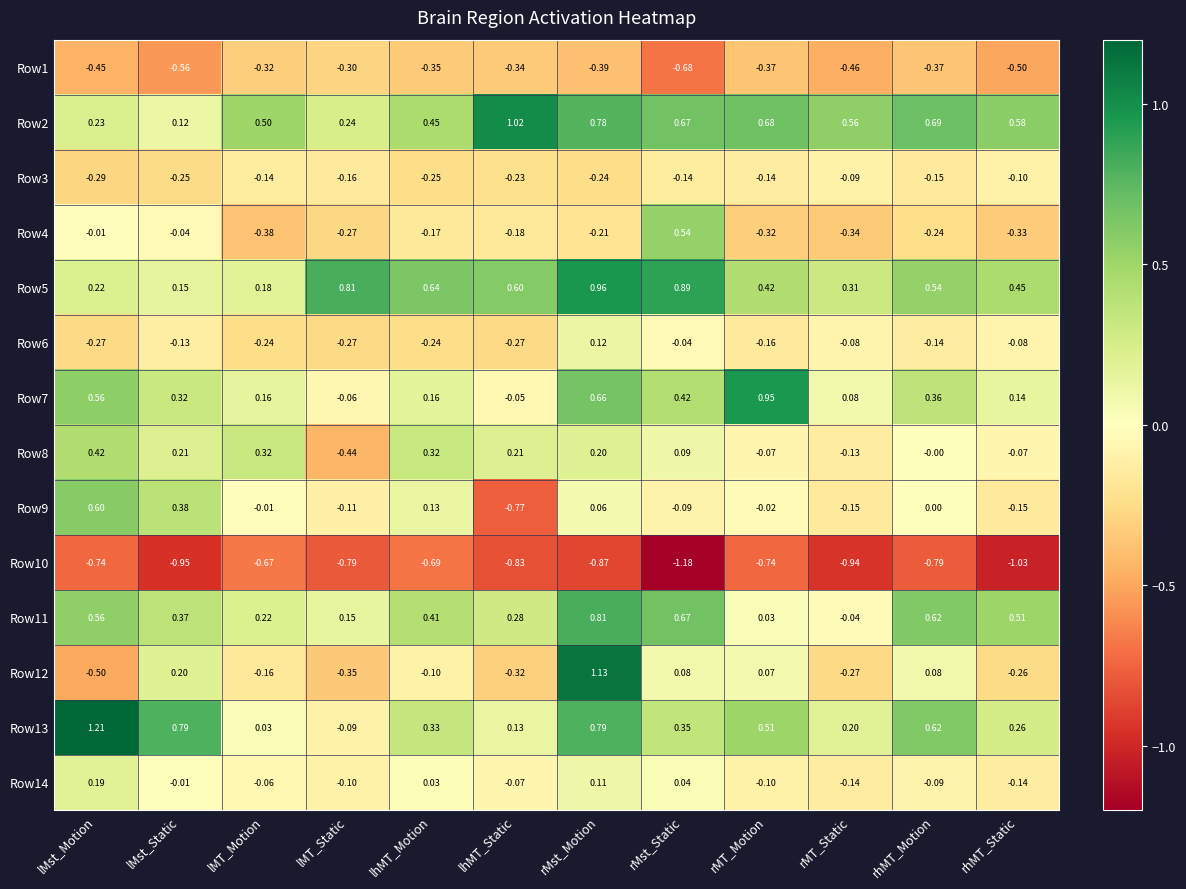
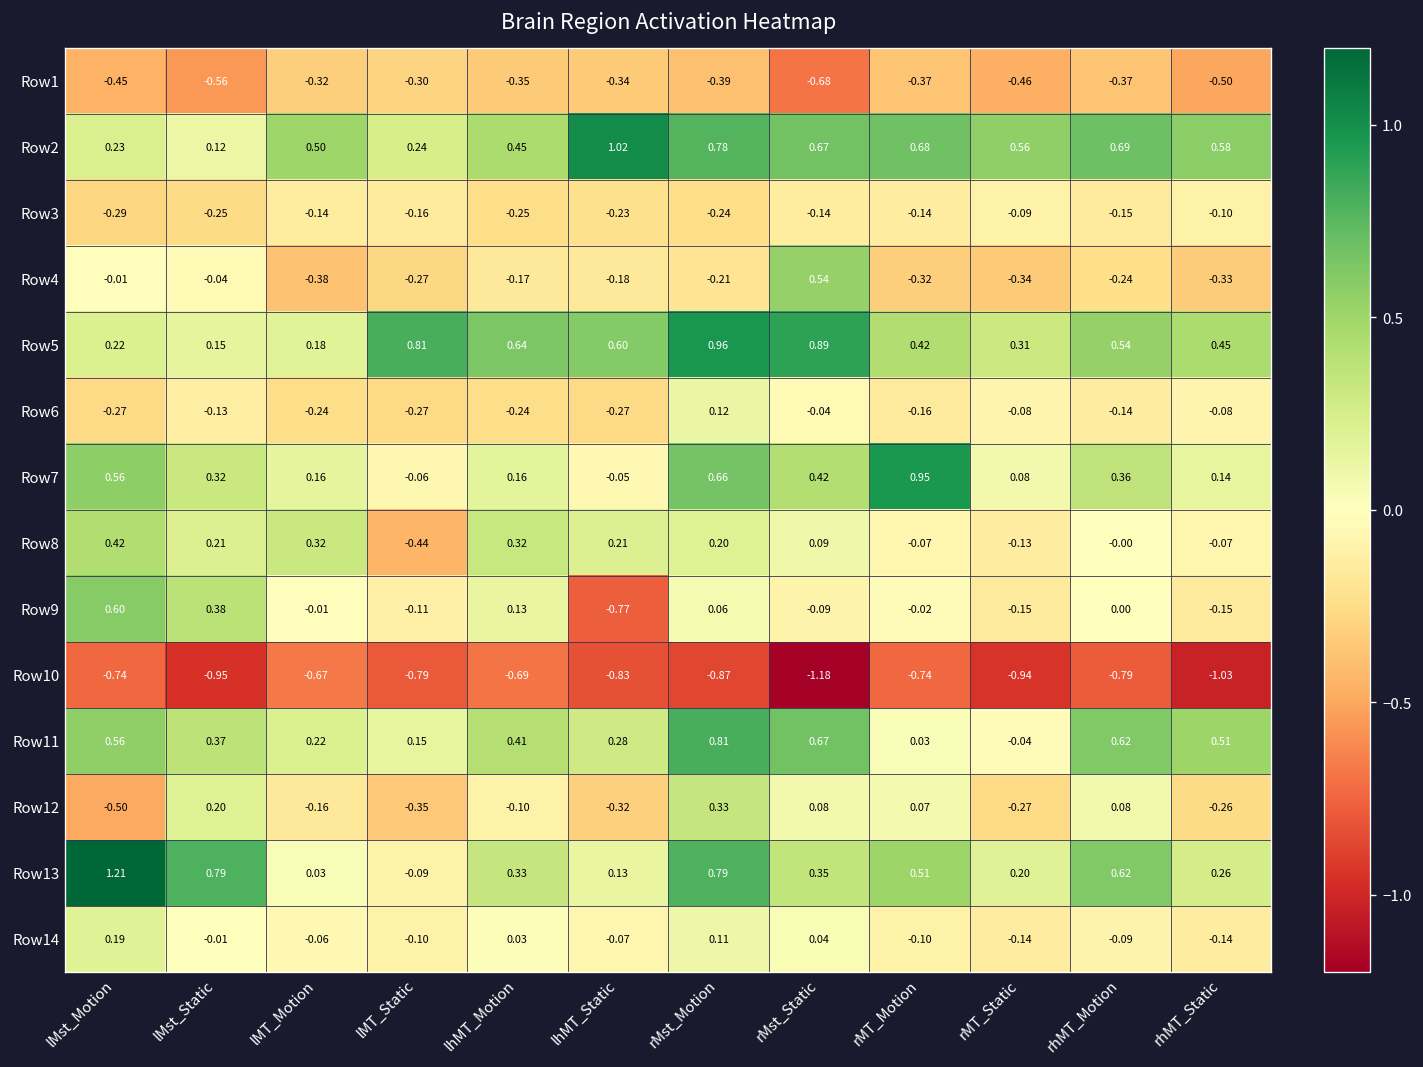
Row12, rMst_Motion: 1.13 -> 0.33
